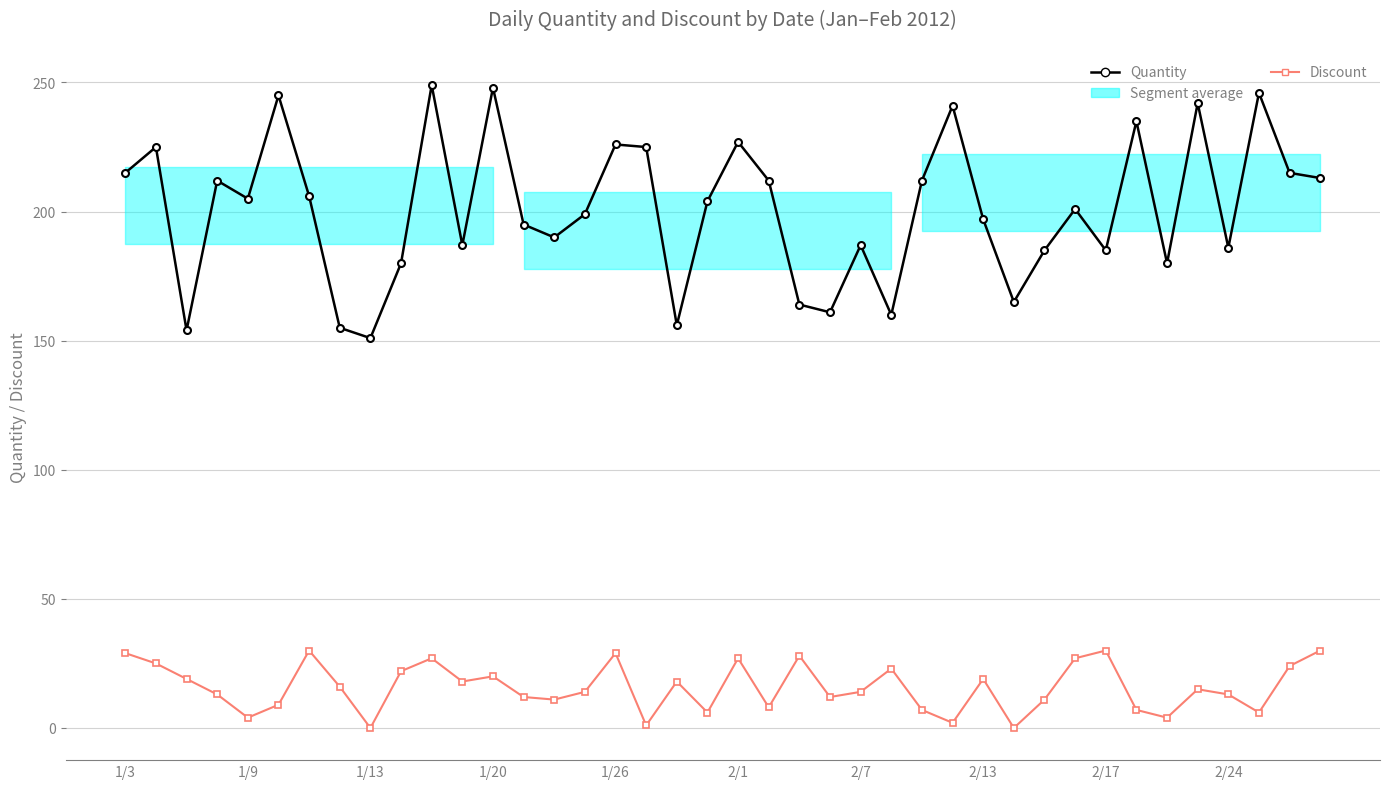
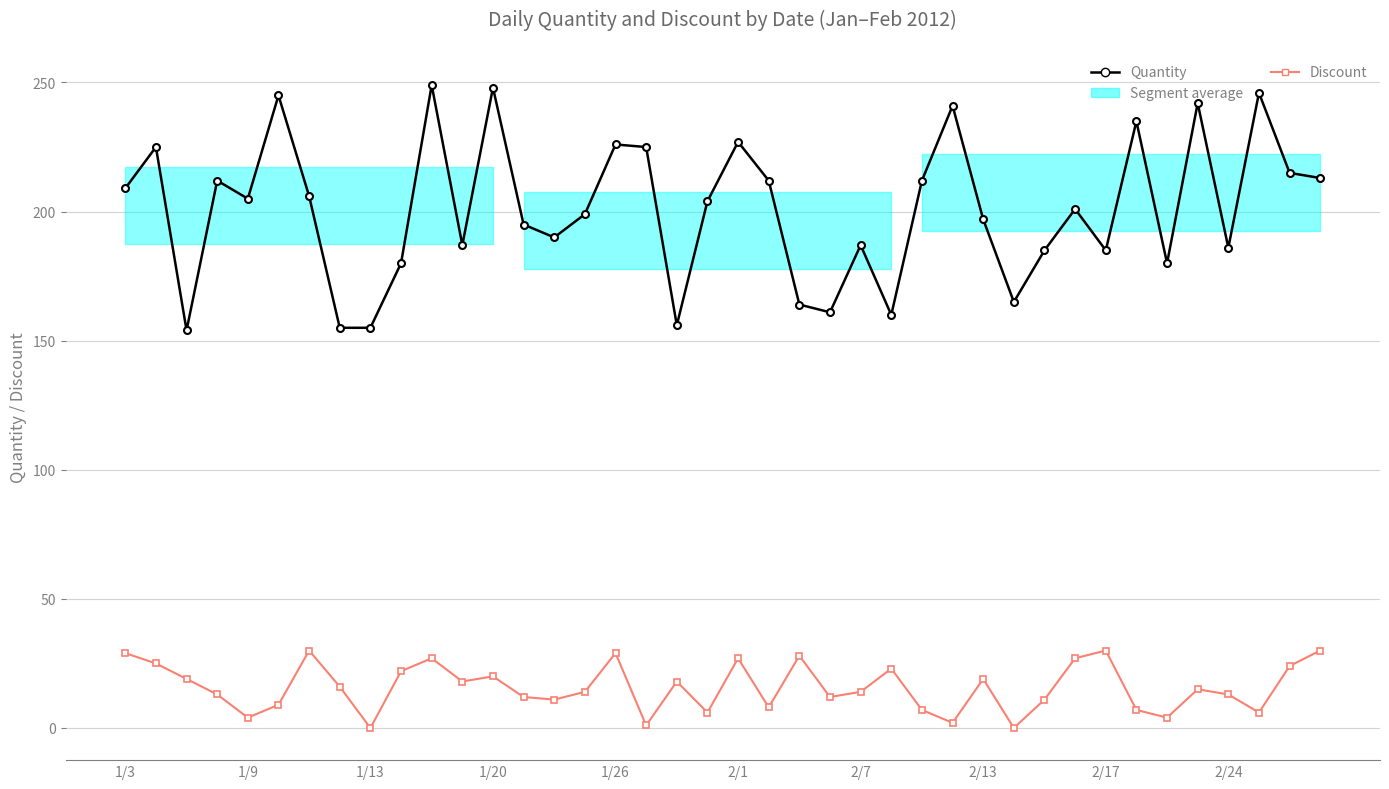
Quantity, 1/3: 215 -> 209
Quantity, 1/13: 151 -> 155
